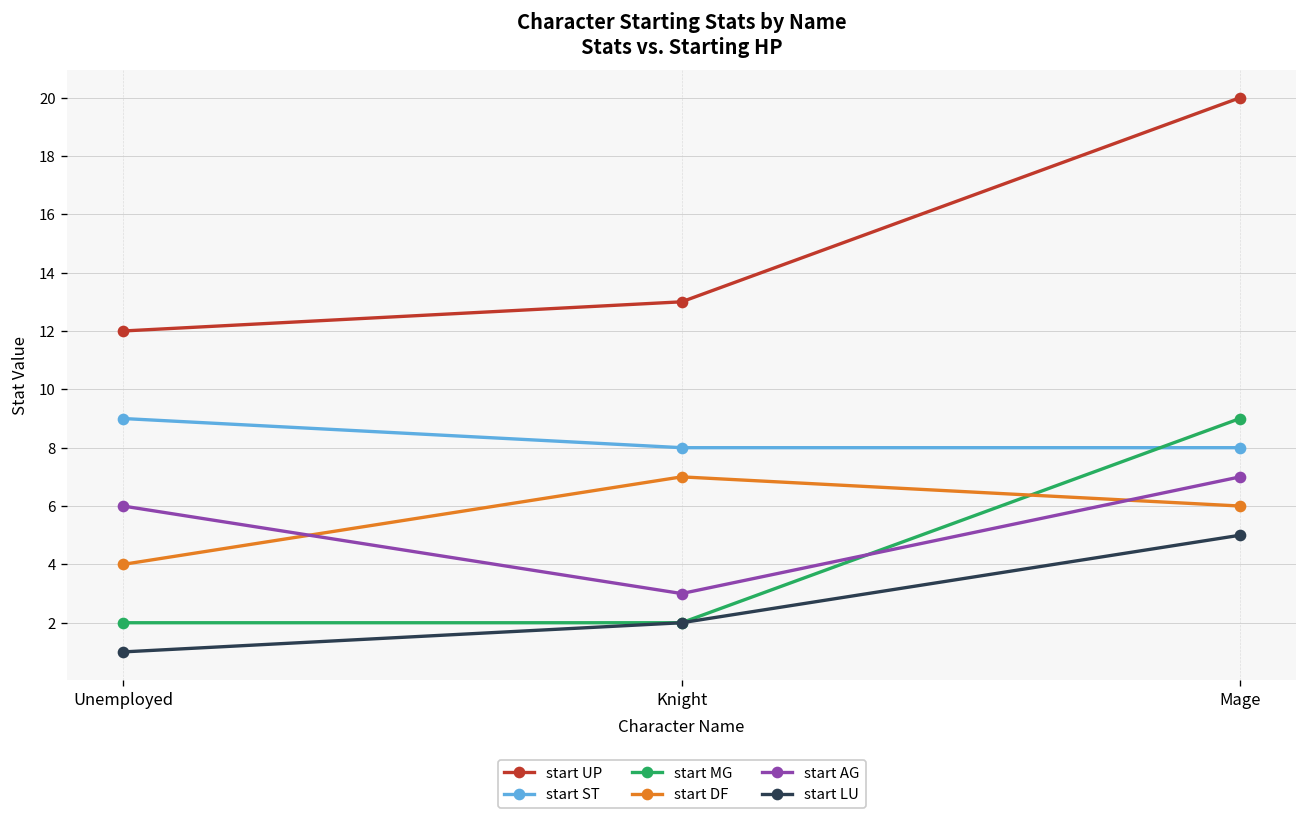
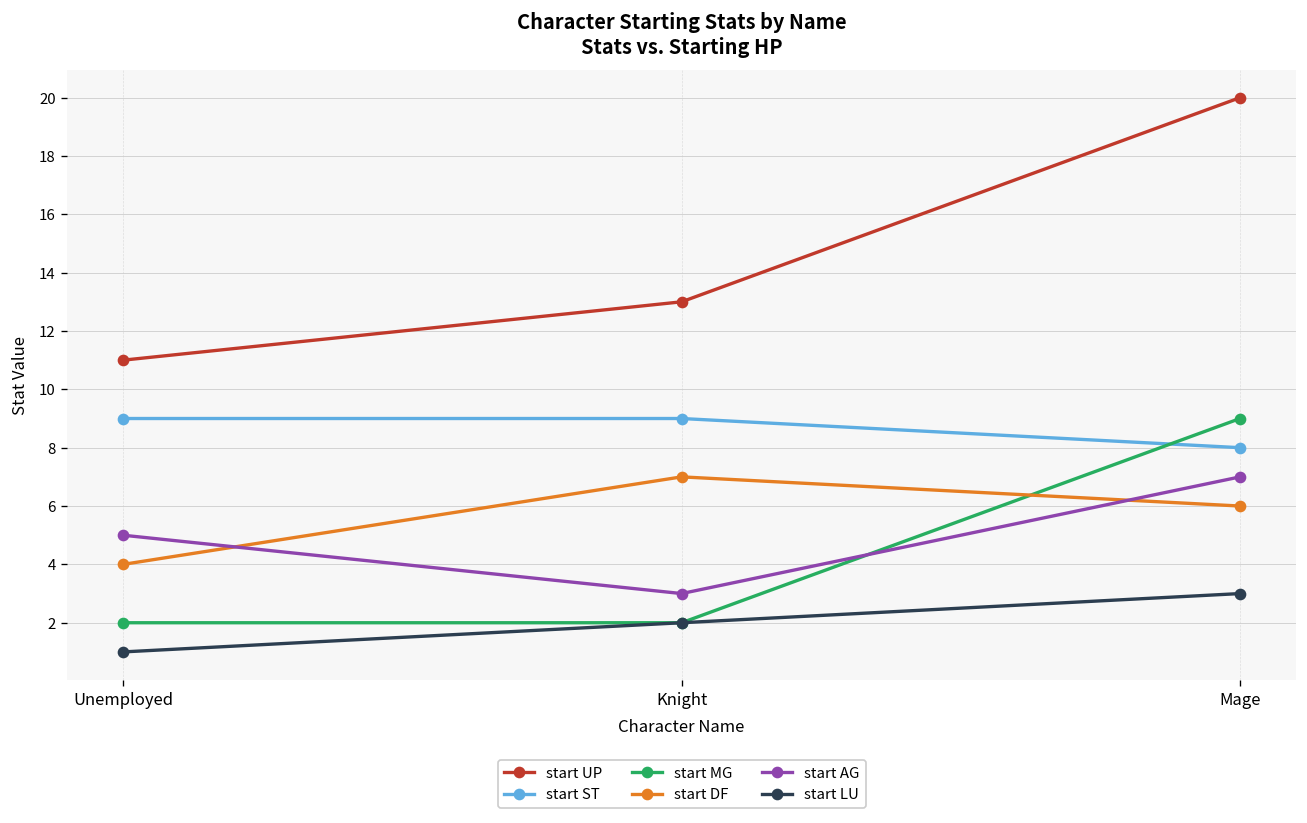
start UP, Unemployed: 12 -> 11
start AG, Unemployed: 6 -> 5
start ST, Knight: 8 -> 9
start LU, Mage: 5 -> 3
